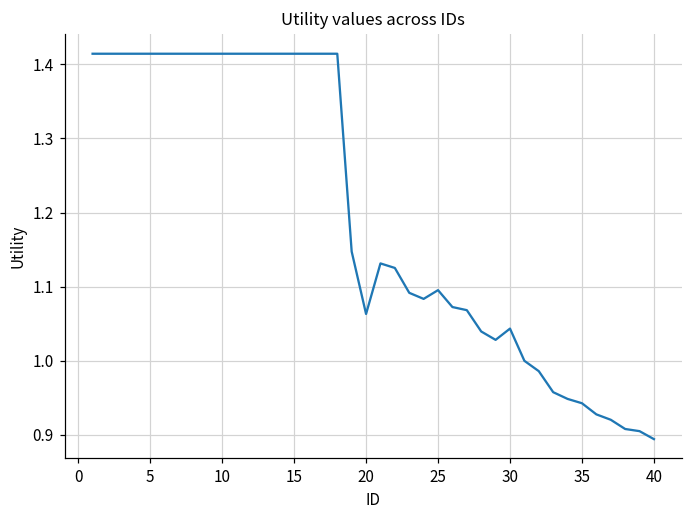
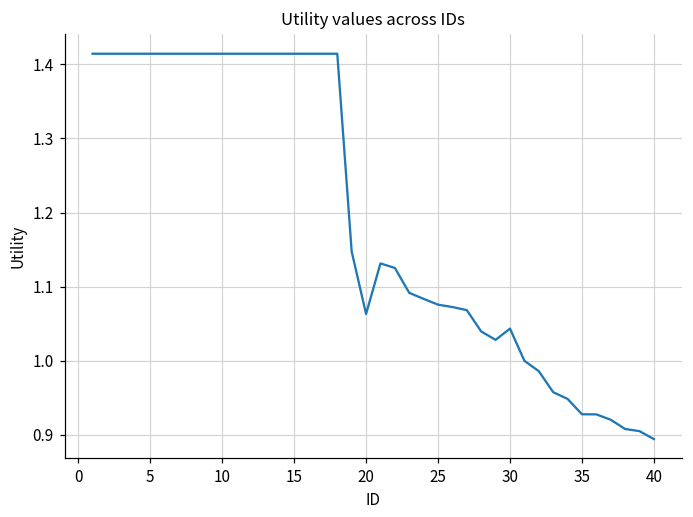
25: 1.10 -> 1.08
35: 0.94 -> 0.93
